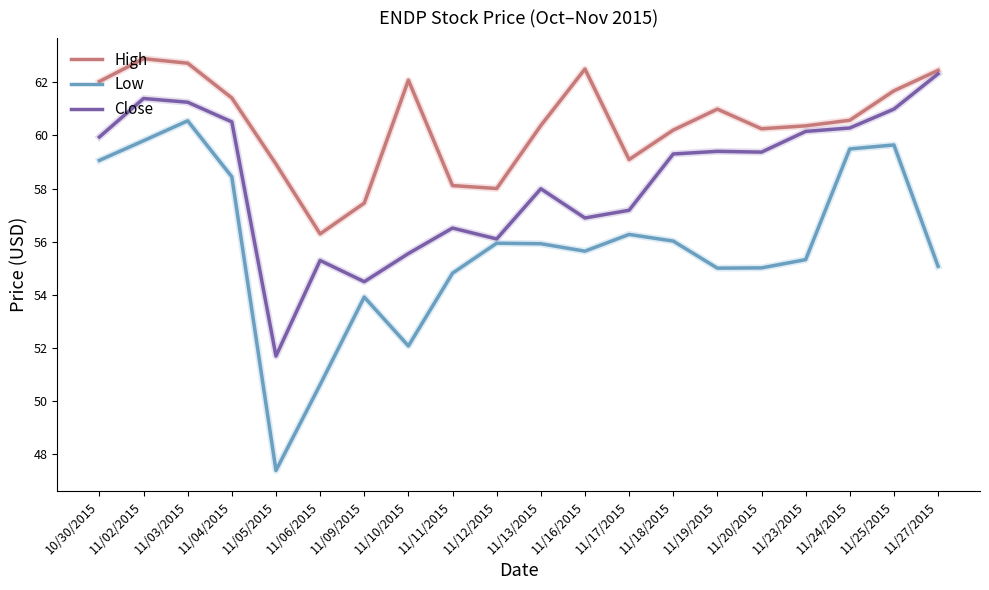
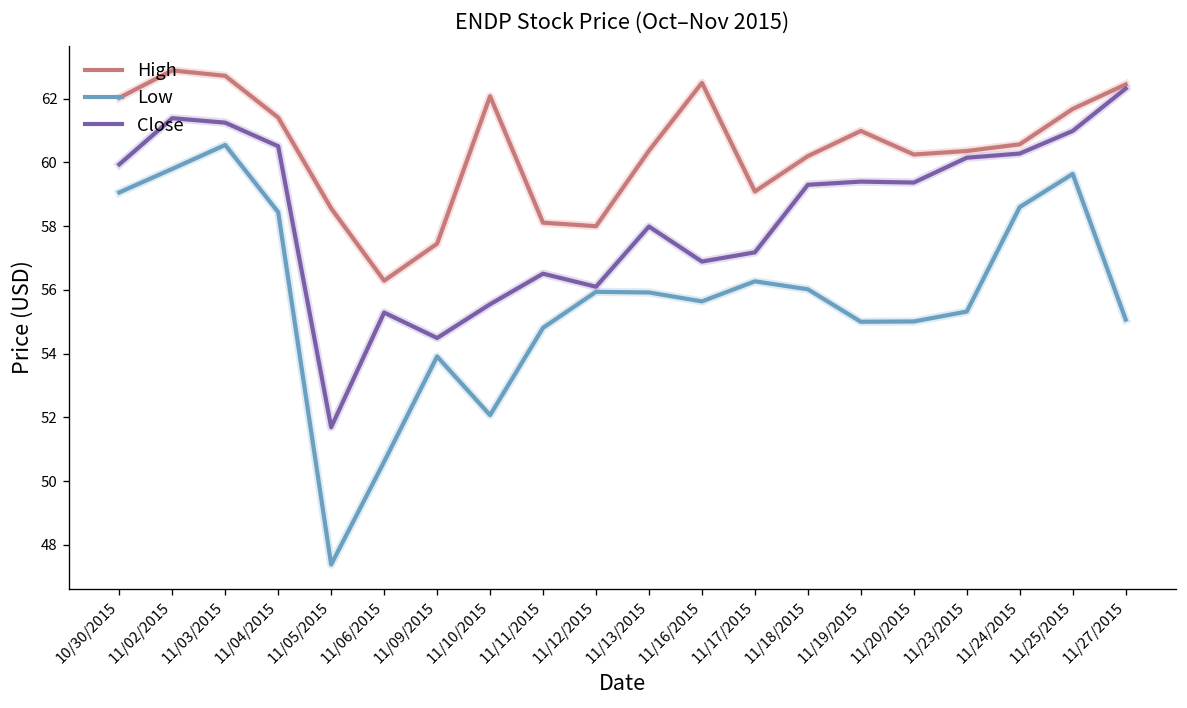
High, 11/05/2015: 58.9 -> 58.6
Low, 11/24/2015: 59.5 -> 58.6
